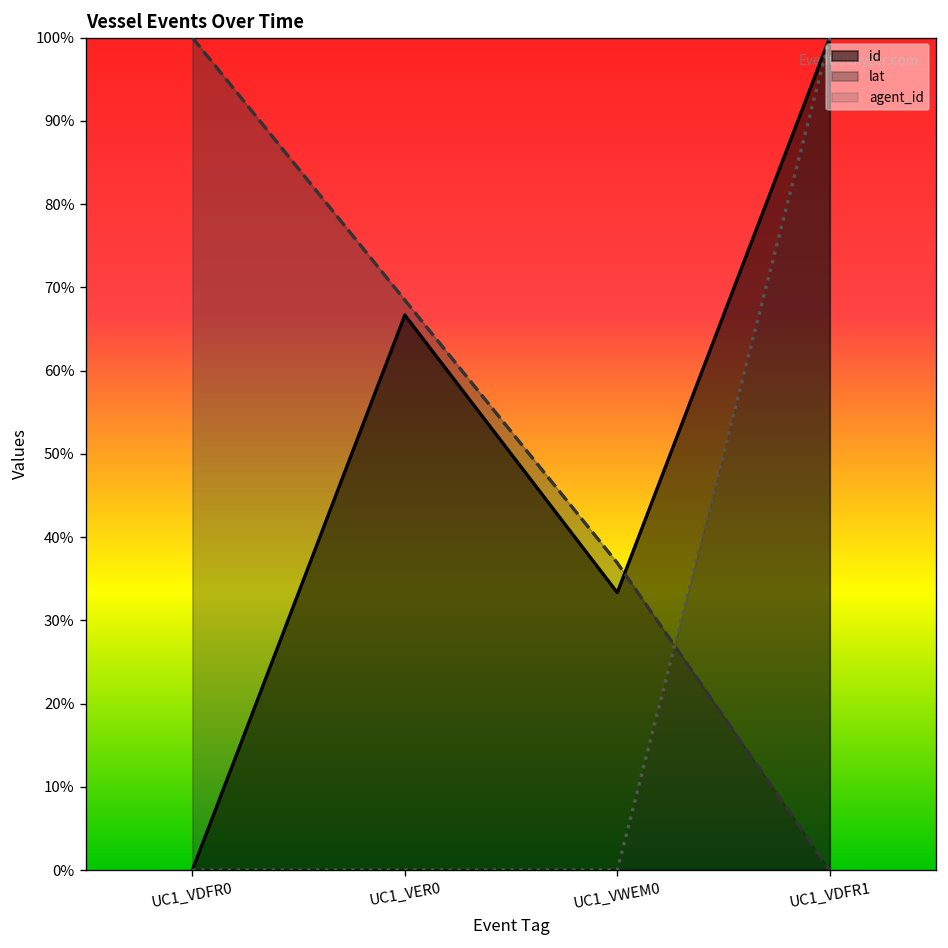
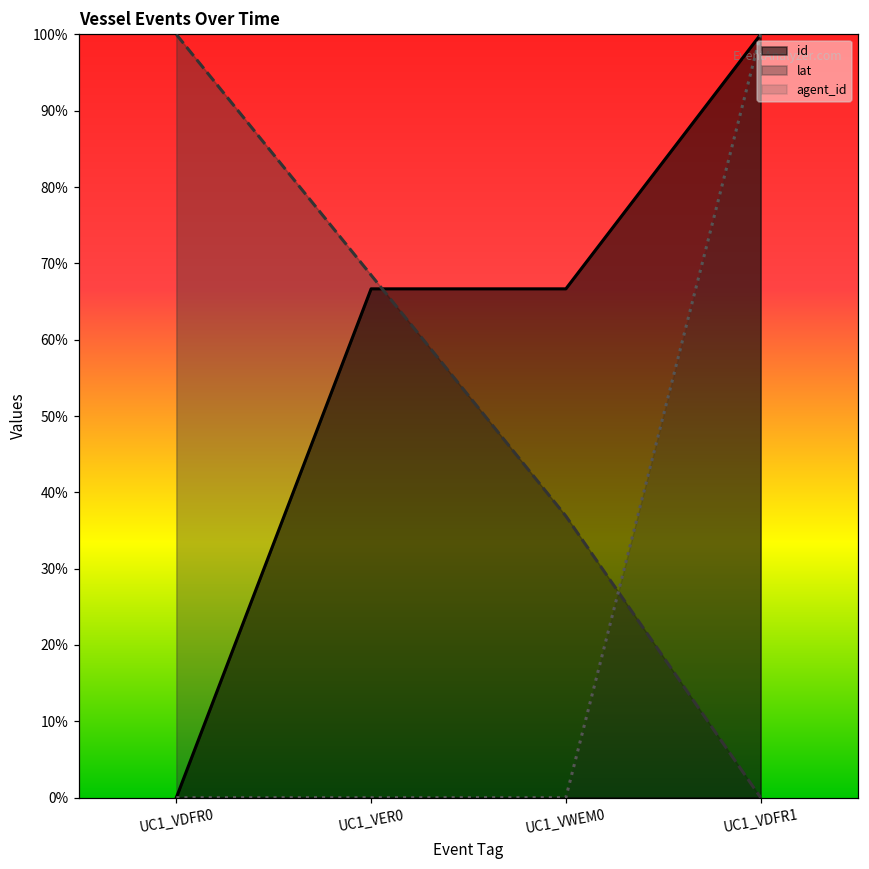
id, UC1_VWEM0: 33% -> 67%
